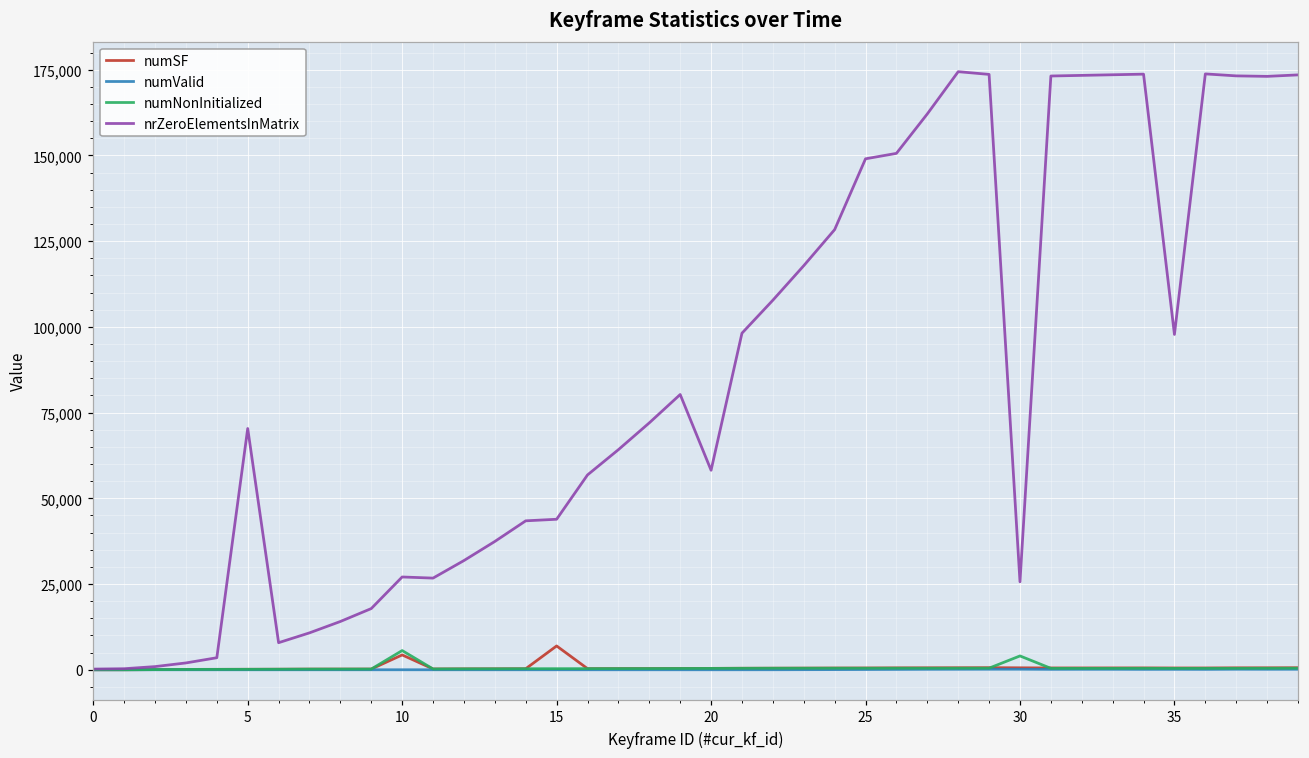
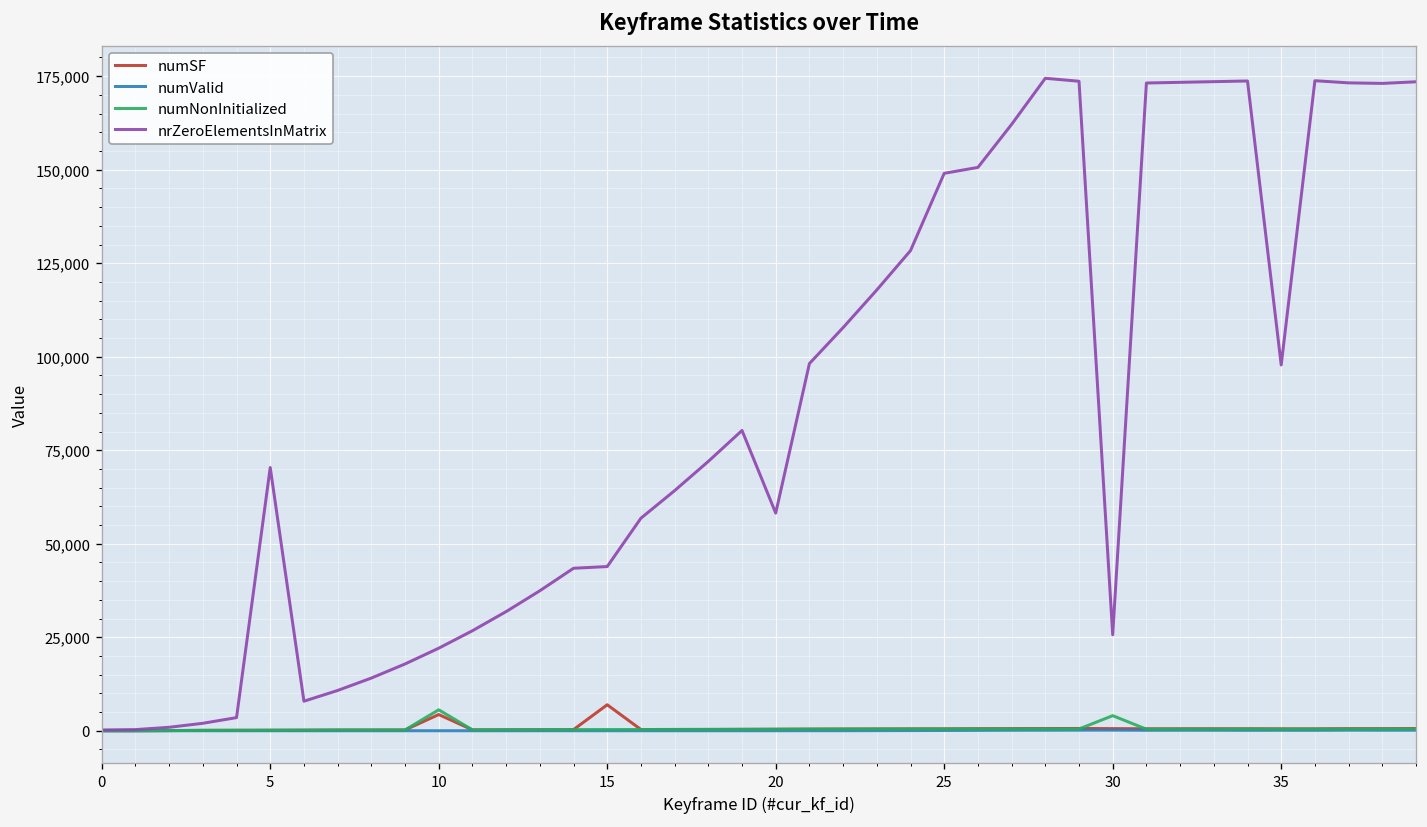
nrZeroElementsInMatrix, 10: 27,000 -> 22,000
